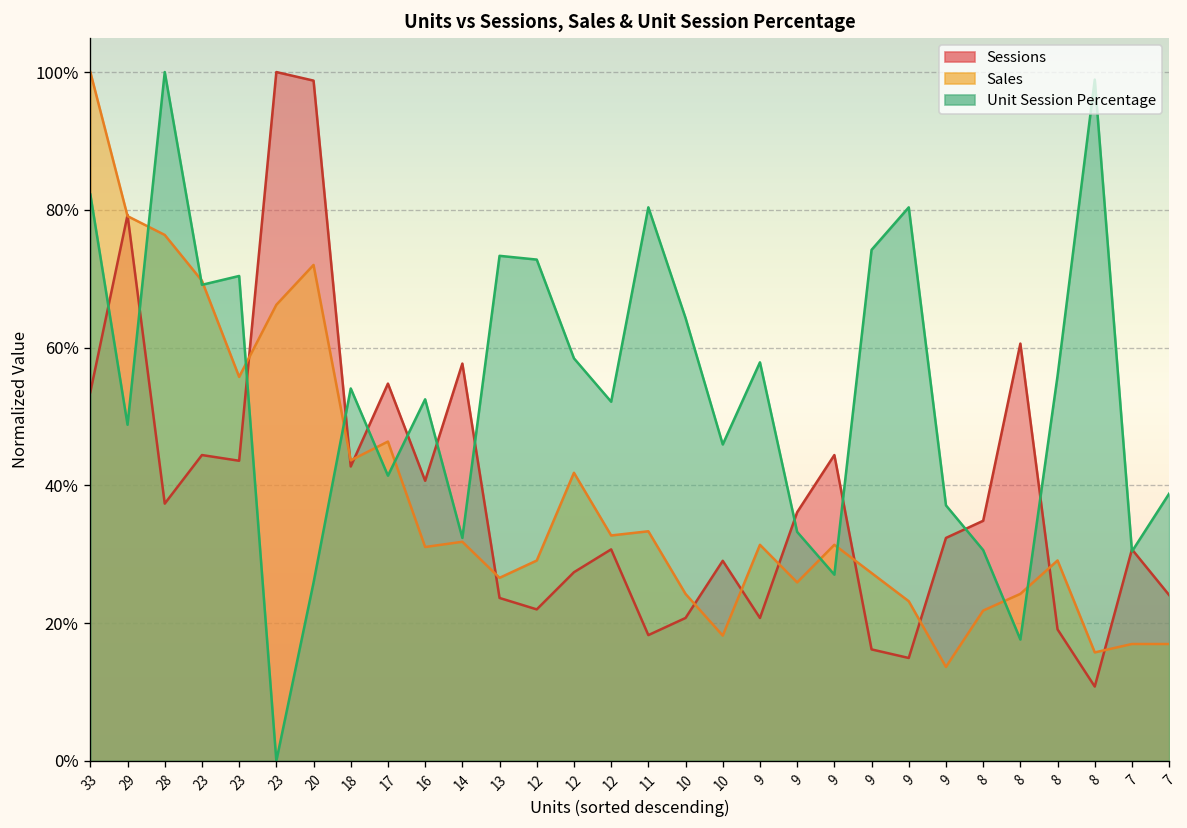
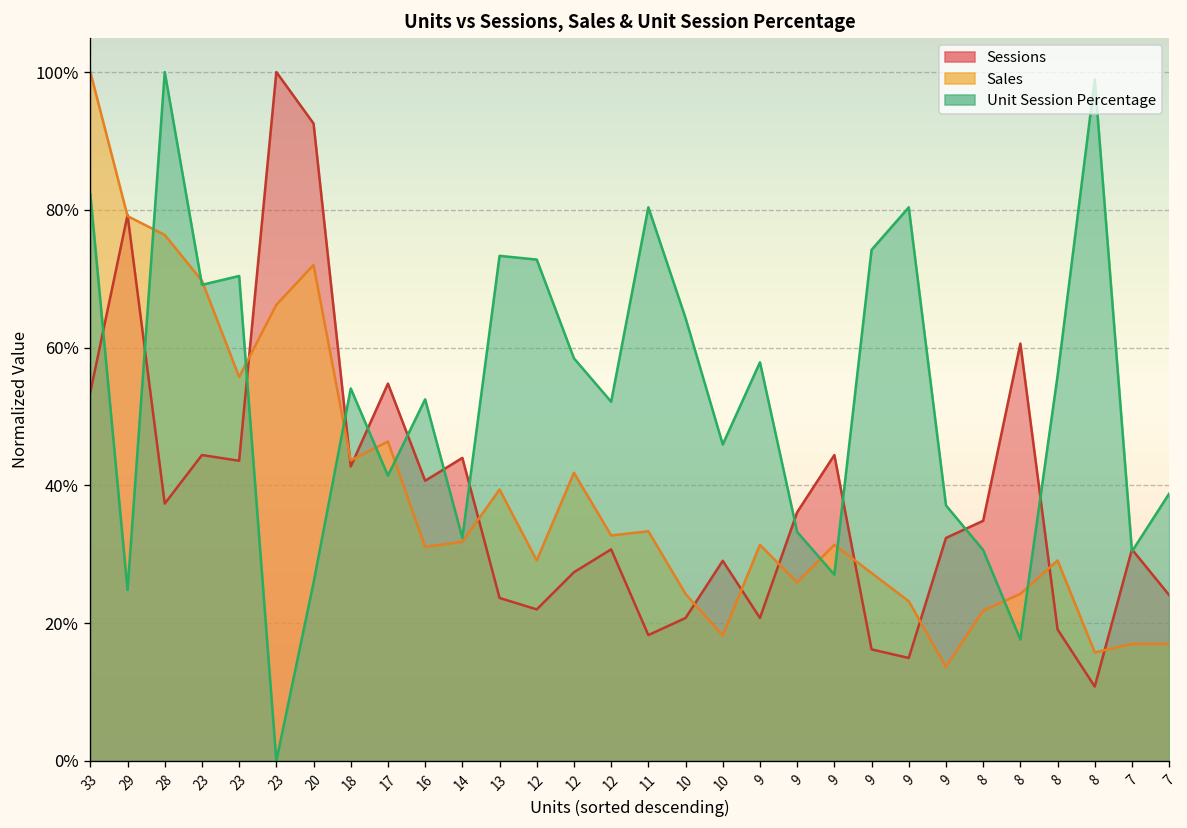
Unit Session Percentage, 29: 49% -> 25%
Sessions, 20: 99% -> 93%
Sessions, 14: 58% -> 44%
Sales, 13: 27% -> 39%
